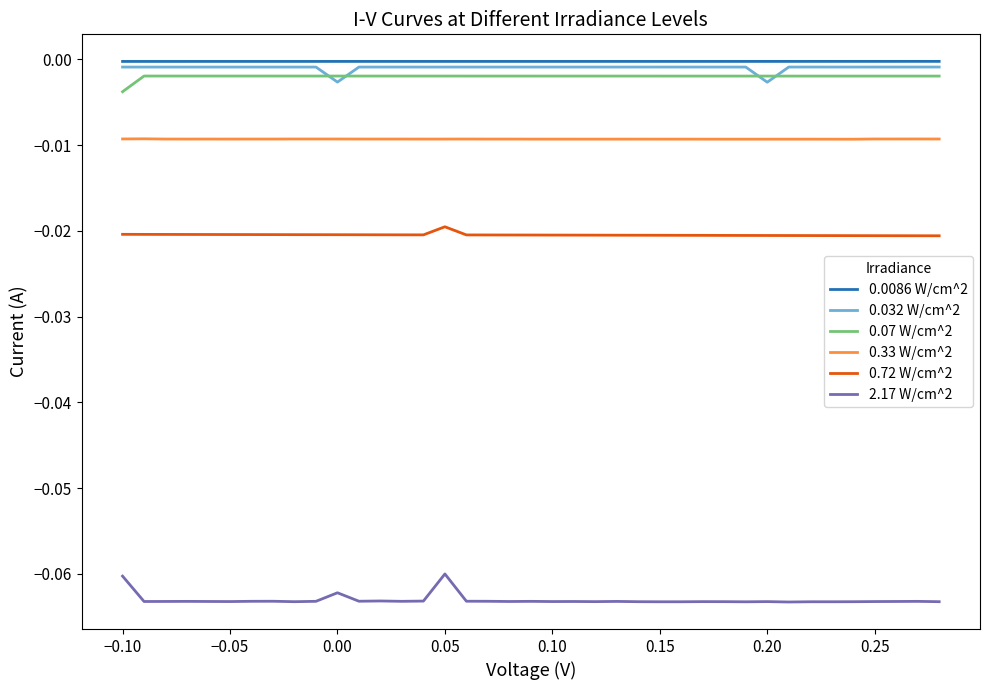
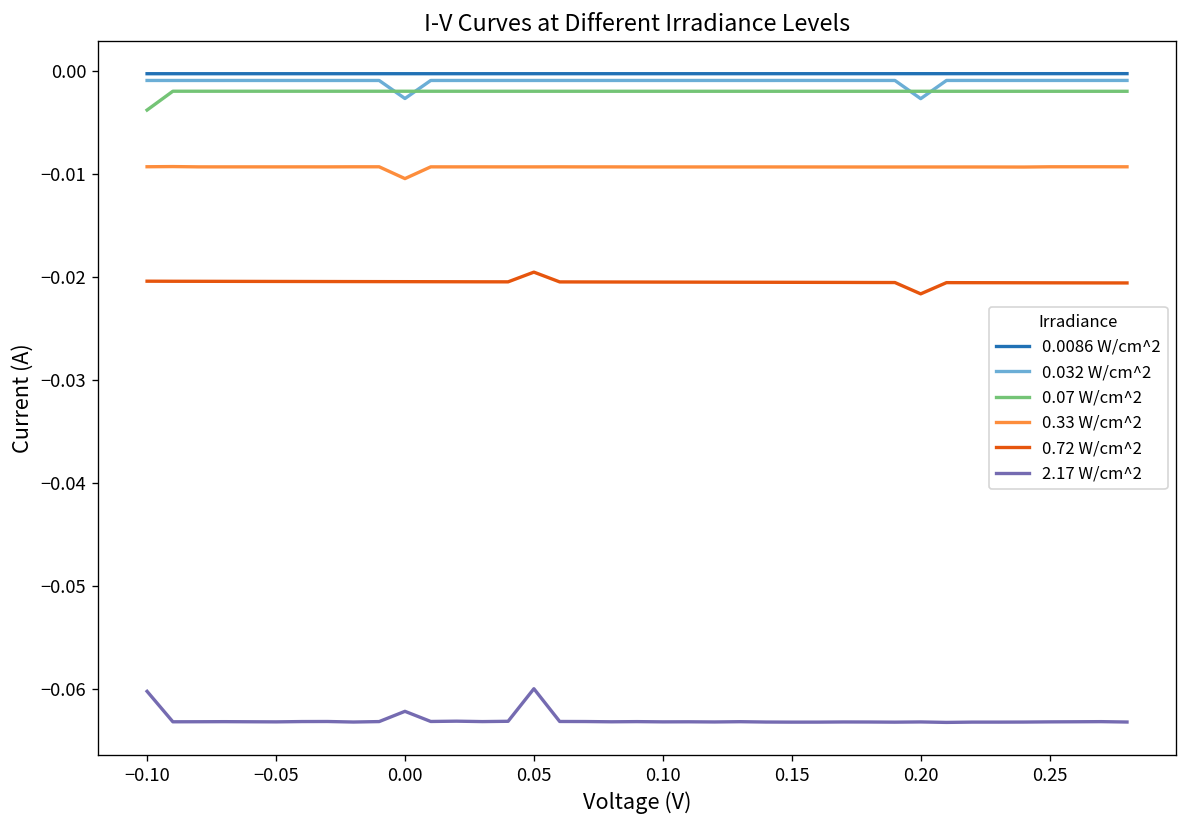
0.33 W/cm^2, 0.00: -0.009 -> -0.010
0.72 W/cm^2, 0.20: -0.021 -> -0.022
